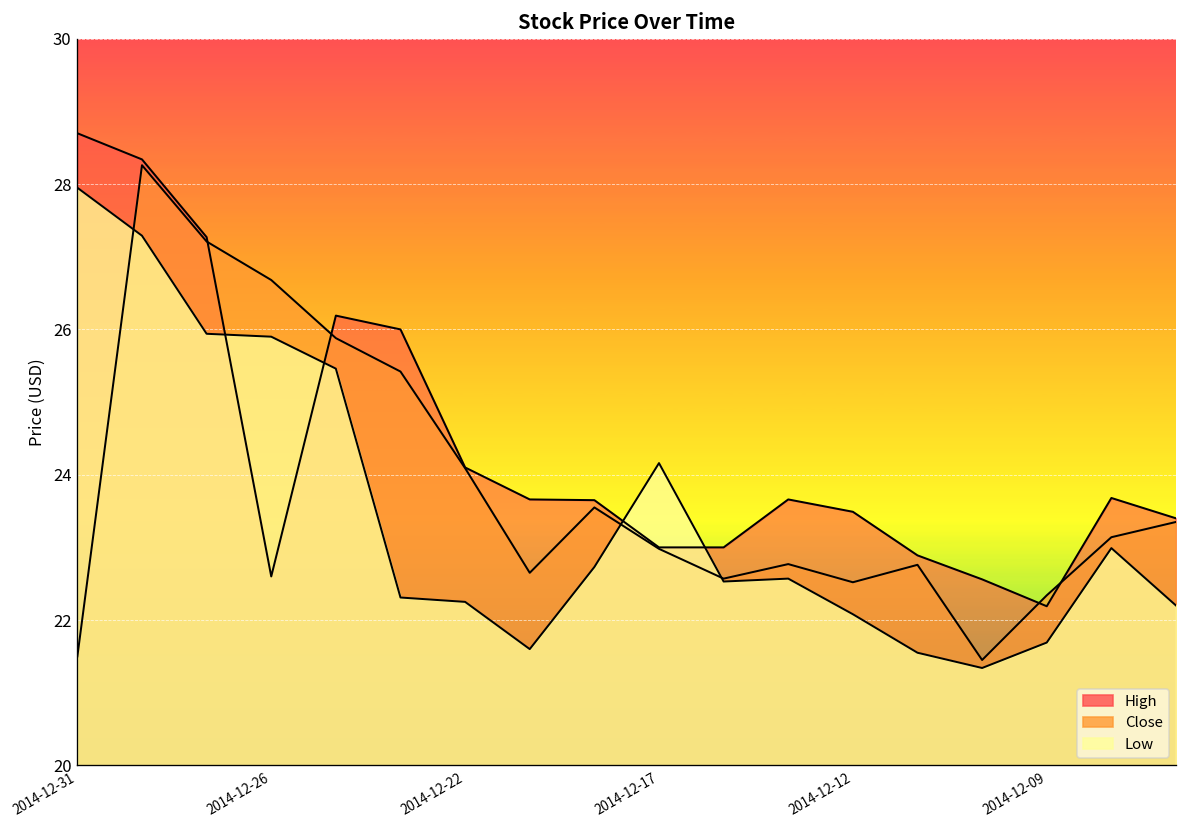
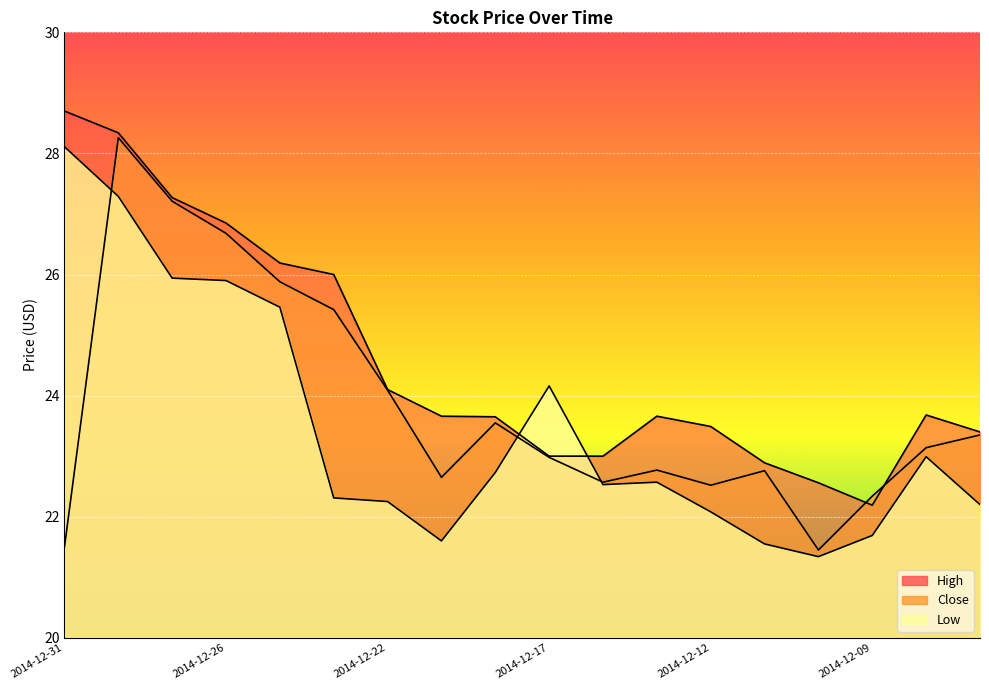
Low, 2014-12-31: 28.0 -> 28.1
High, 2014-12-26: 22.6 -> 26.9
